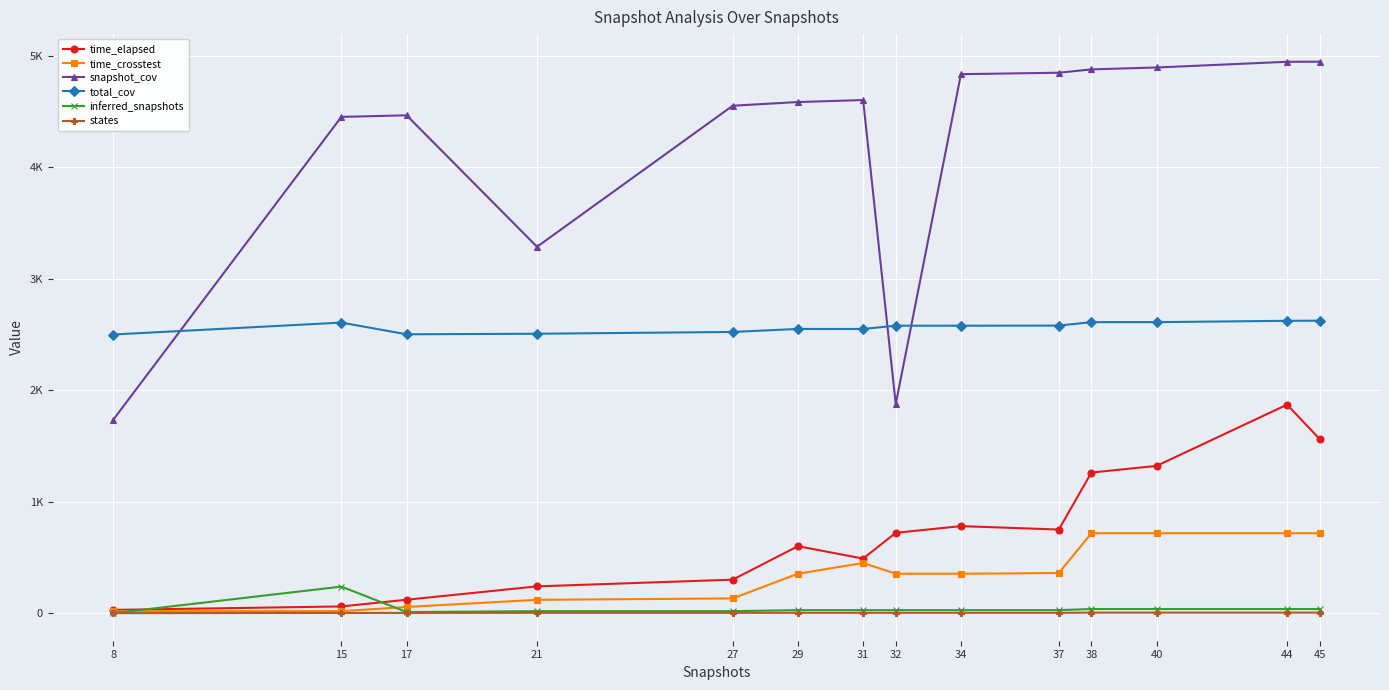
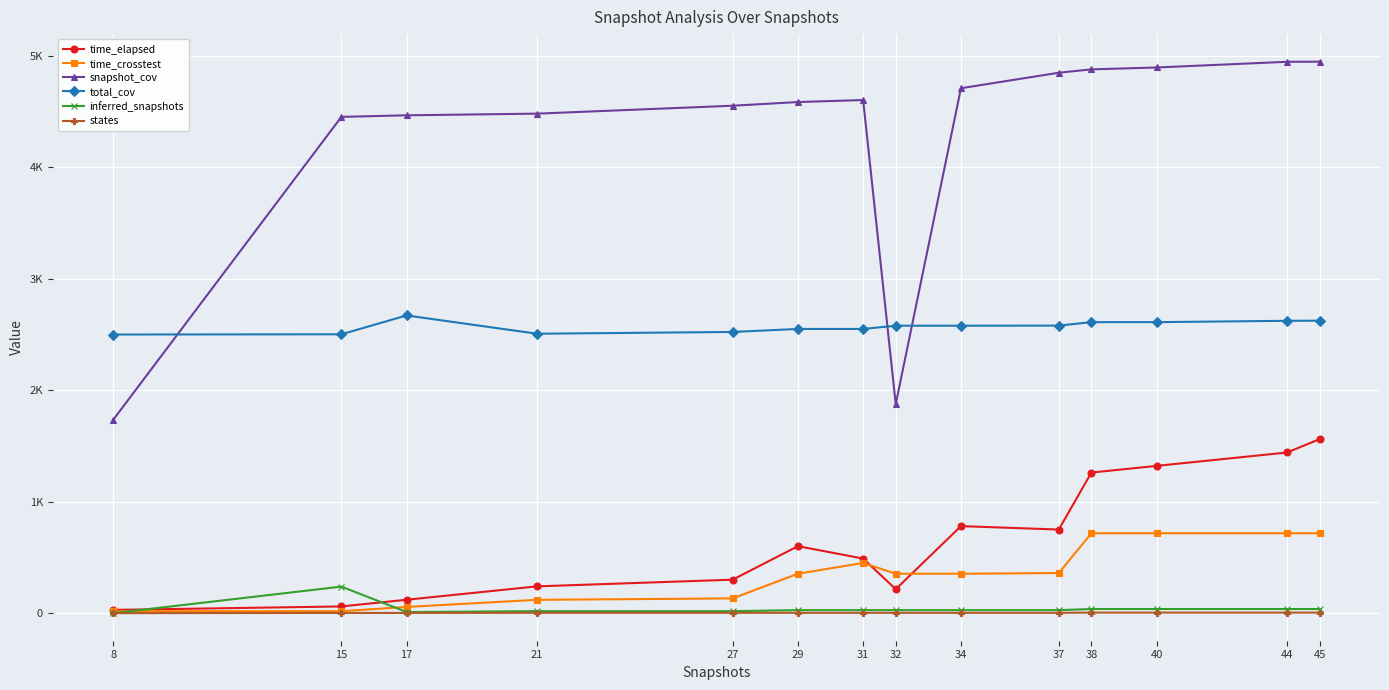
total_cov, 15: 2610 -> 2500
total_cov, 17: 2500 -> 2670
snapshot_cov, 21: 3290 -> 4480
time_elapsed, 32: 720 -> 210
snapshot_cov, 34: 4830 -> 4710
time_elapsed, 44: 1870 -> 1440
